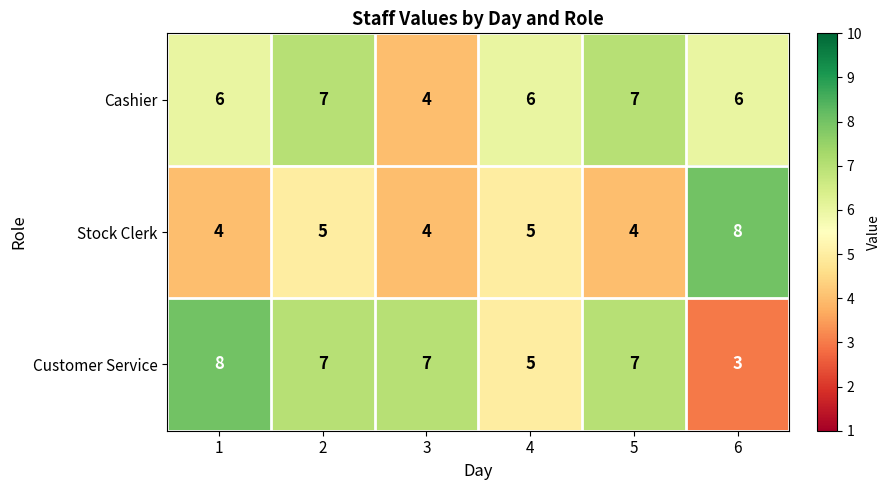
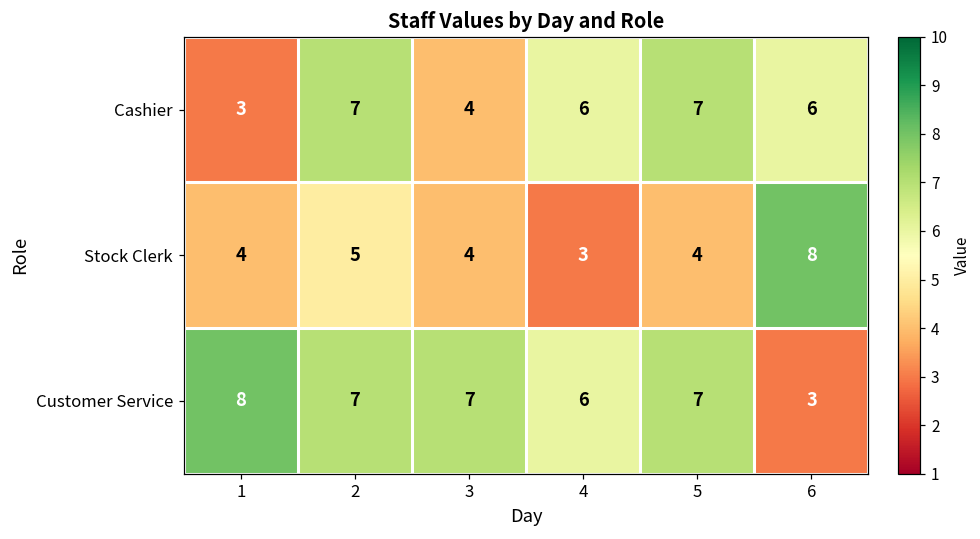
Cashier, 1: 6 -> 3
Stock Clerk, 4: 5 -> 3
Customer Service, 4: 5 -> 6
